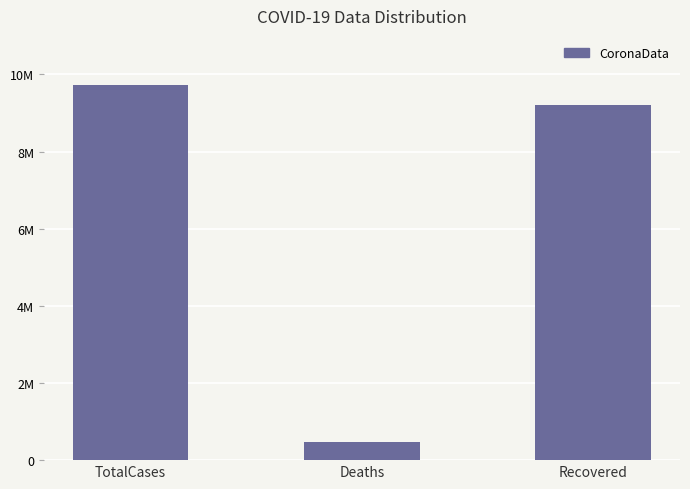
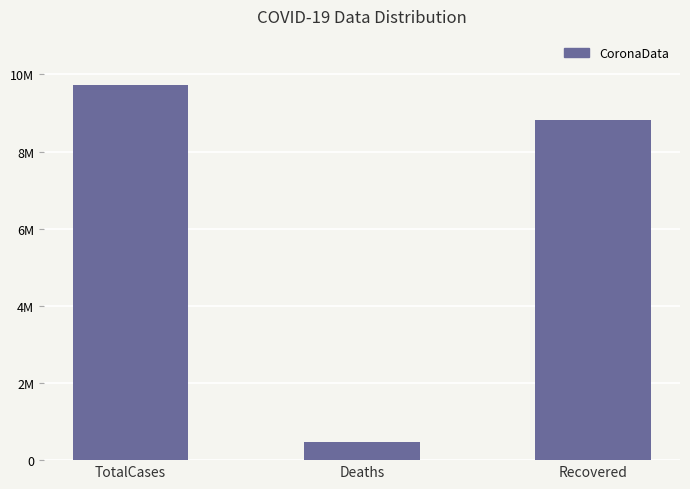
Recovered: 9200000 -> 8800000
